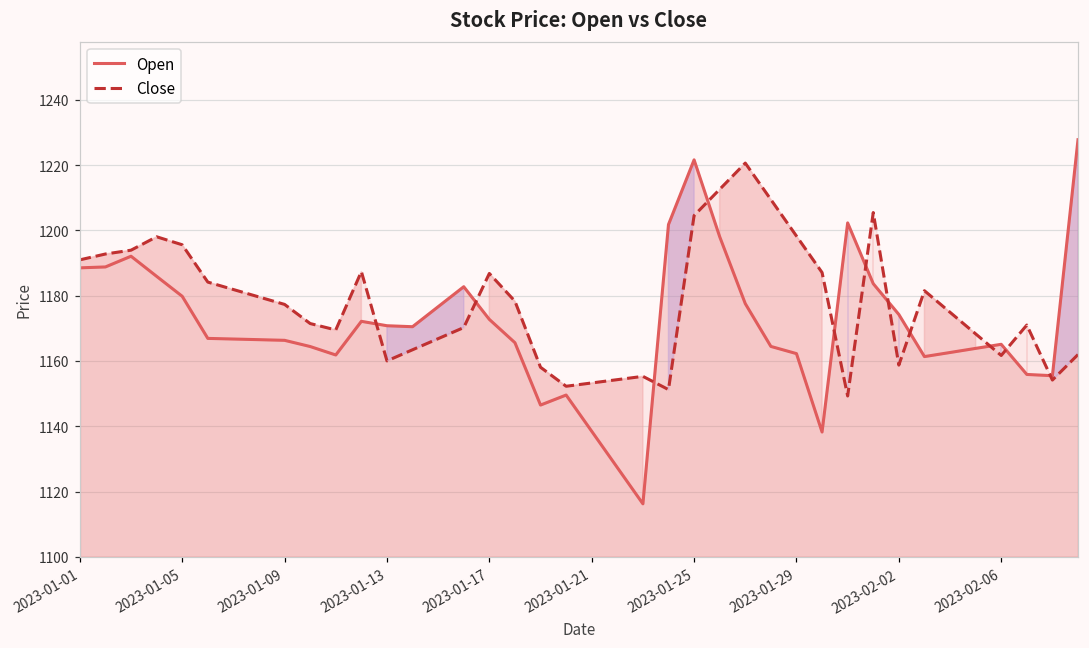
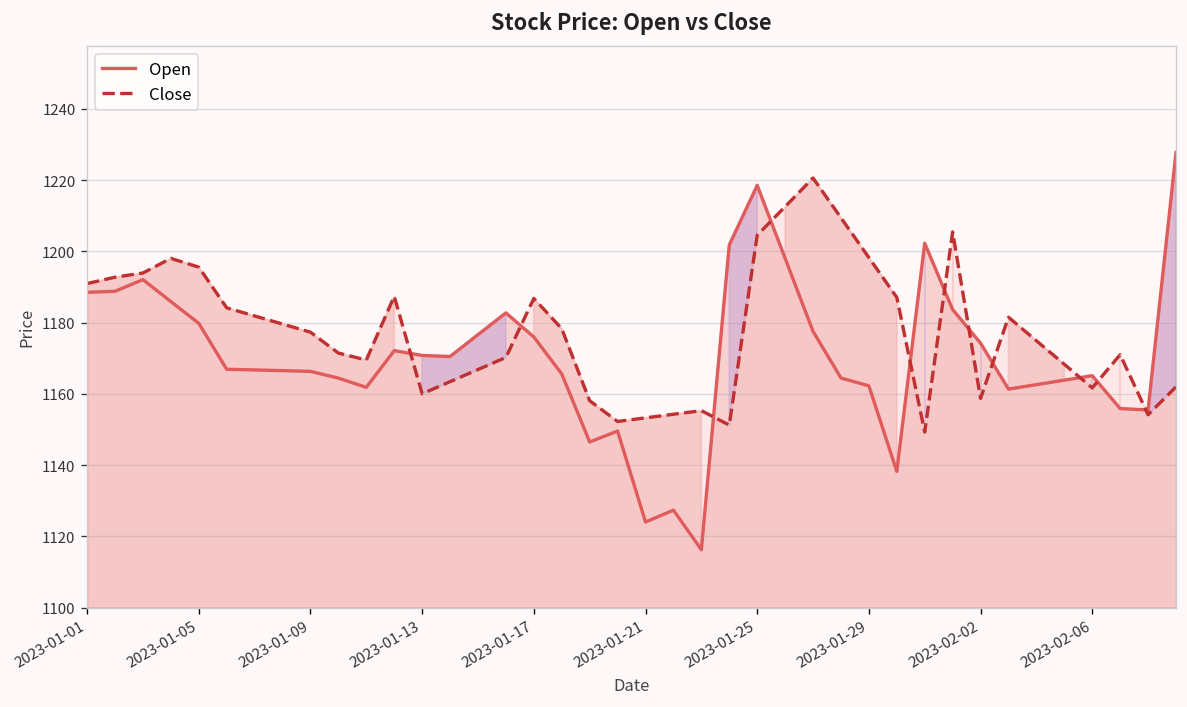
Open, 2023-01-17: 1173 -> 1176
Open, 2023-01-21: 1138 -> 1124
Open, 2023-01-25: 1222 -> 1219
